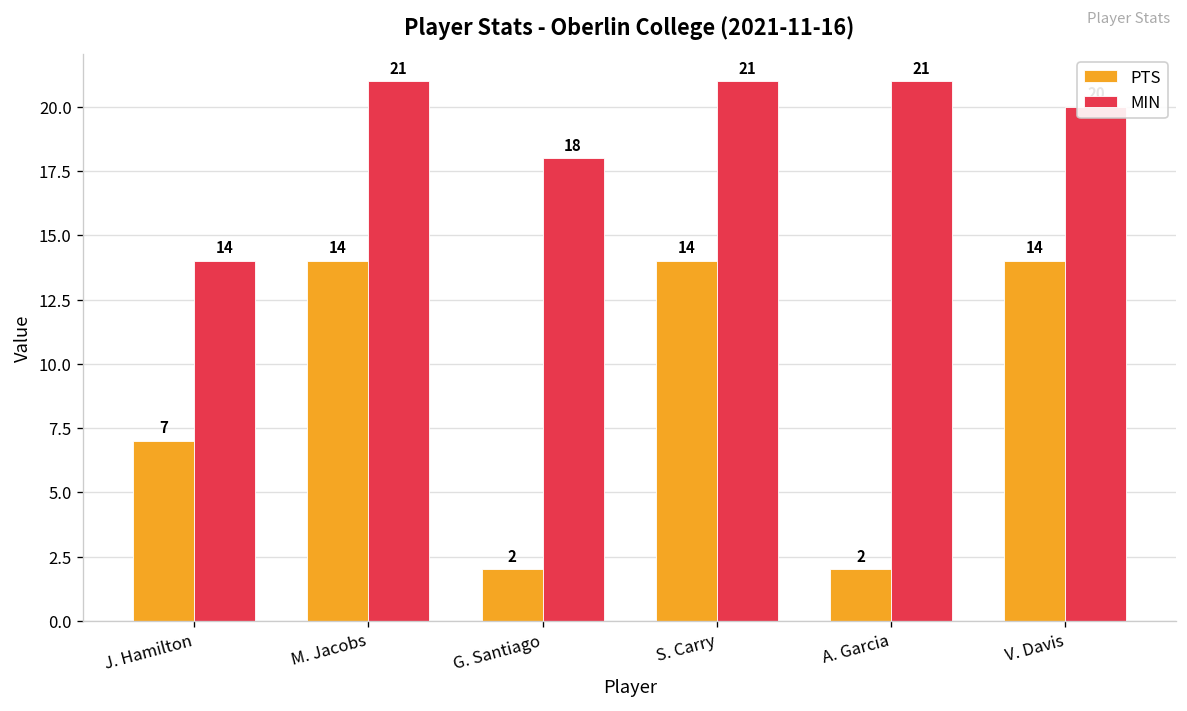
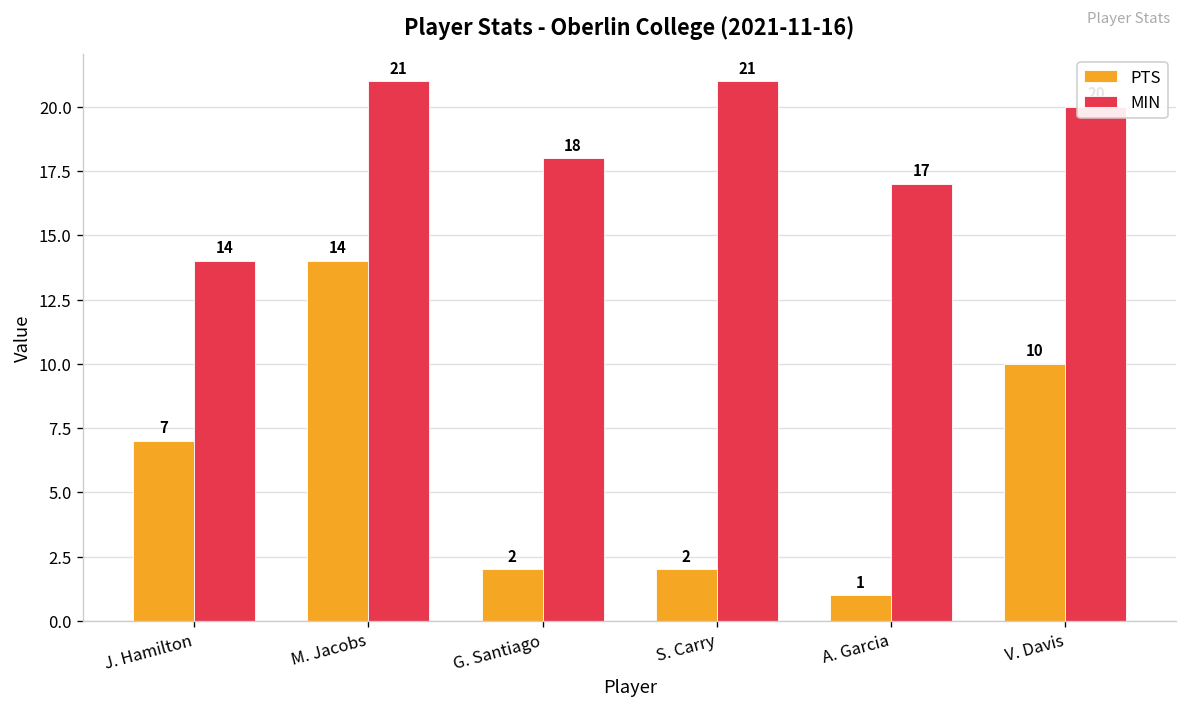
PTS, S. Carry: 14 -> 2
PTS, A. Garcia: 2 -> 1
MIN, A. Garcia: 21 -> 17
PTS, V. Davis: 14 -> 10
